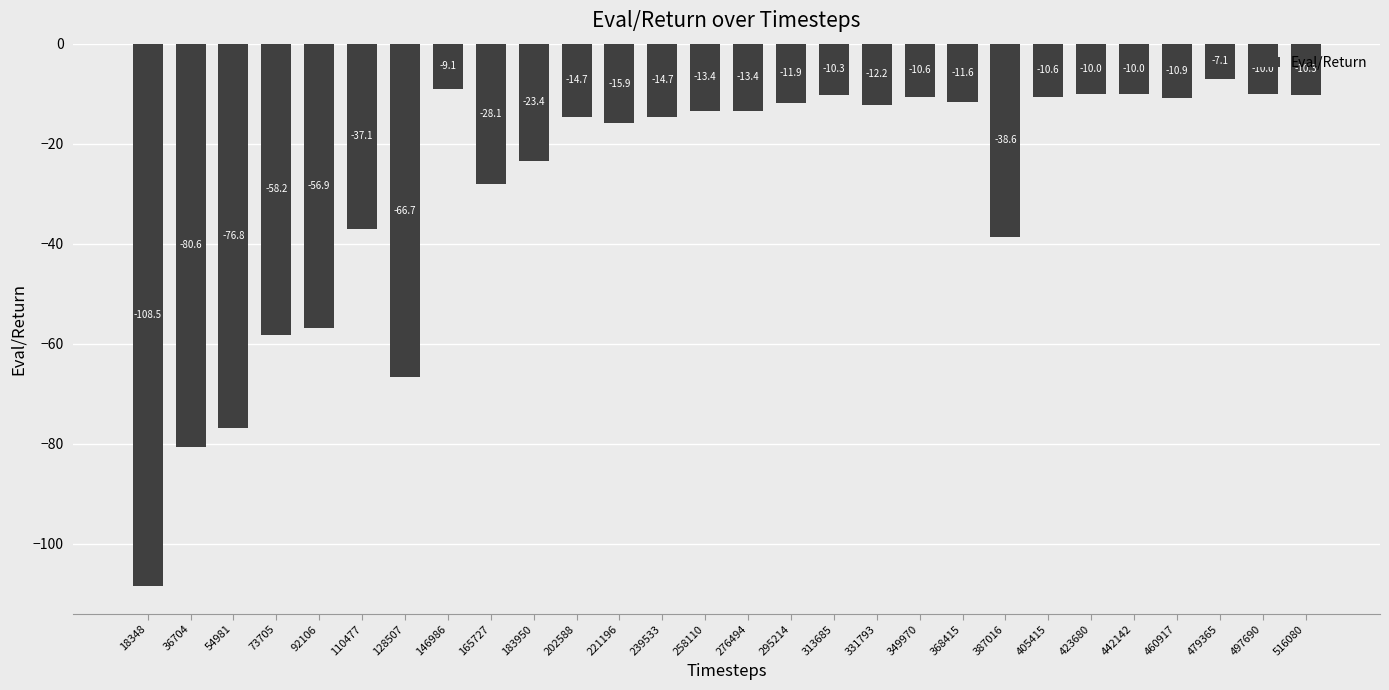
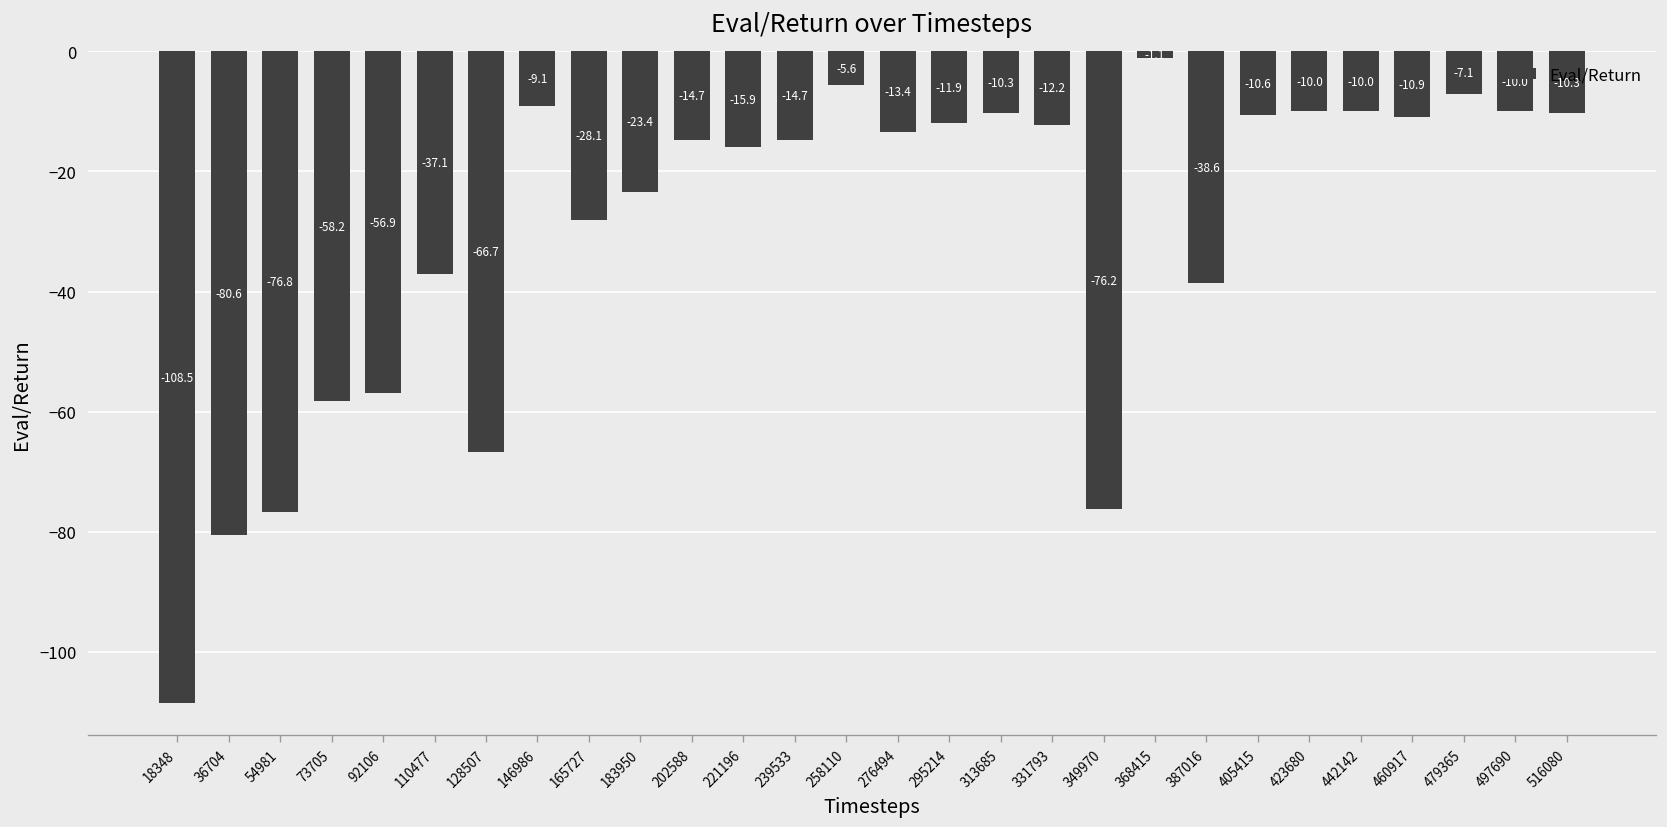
258110: -13.4 -> -5.6
349970: -10.6 -> -76.2
368415: -12 -> -1
